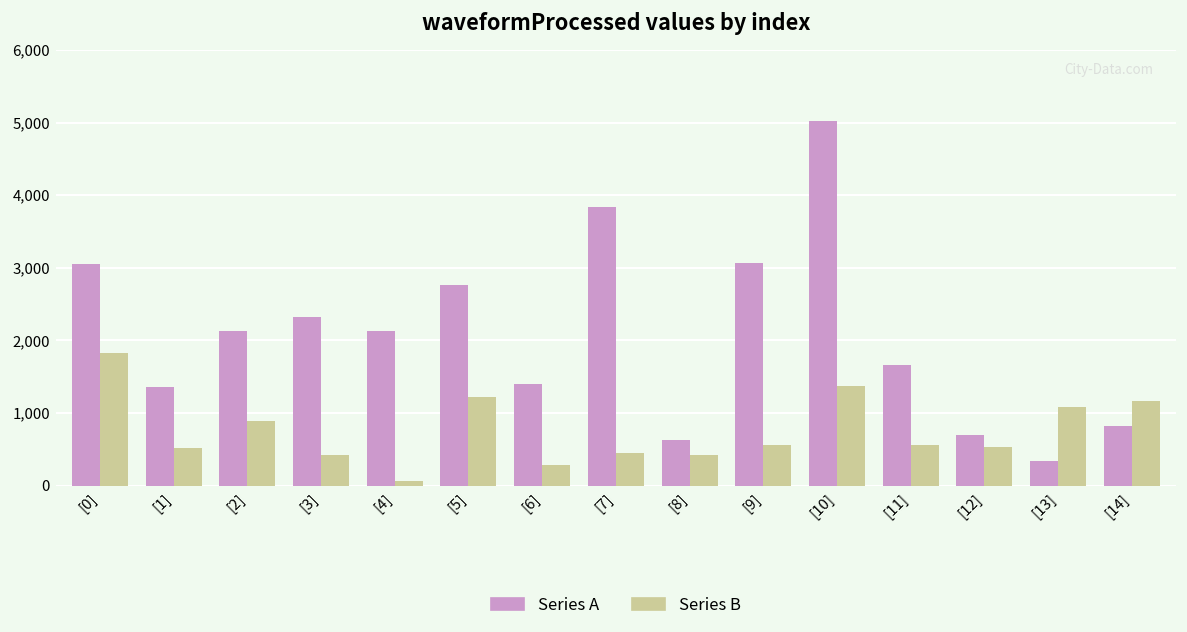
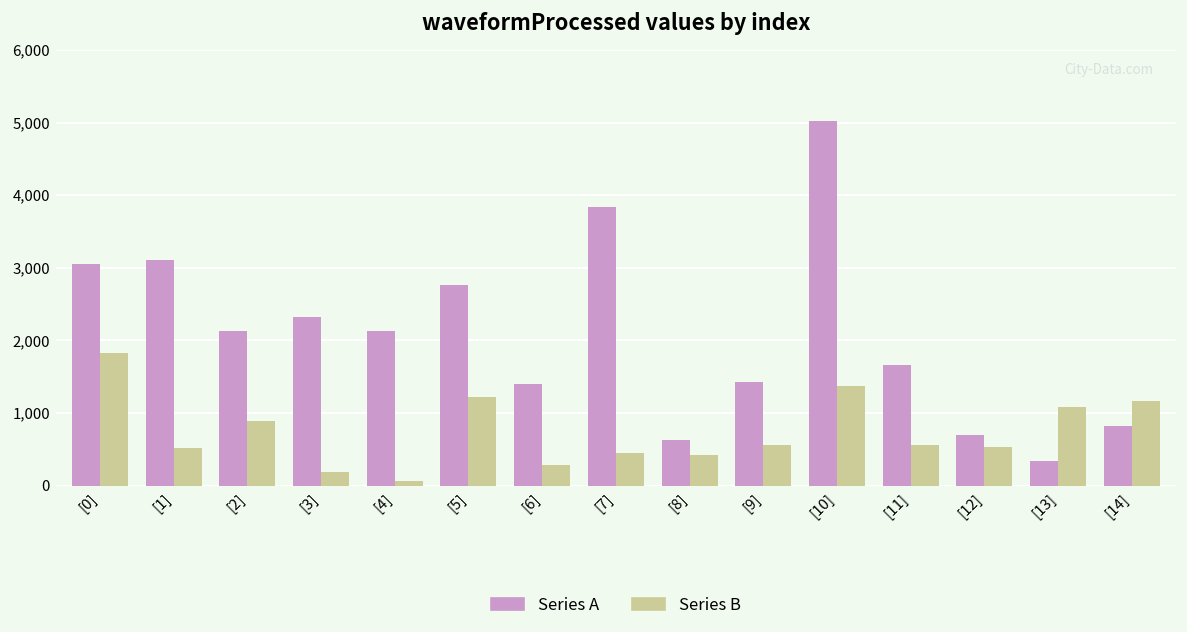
Series A, [1]: 1,400 -> 3,100
Series B, [3]: 400 -> 200
Series A, [9]: 3,100 -> 1,400
